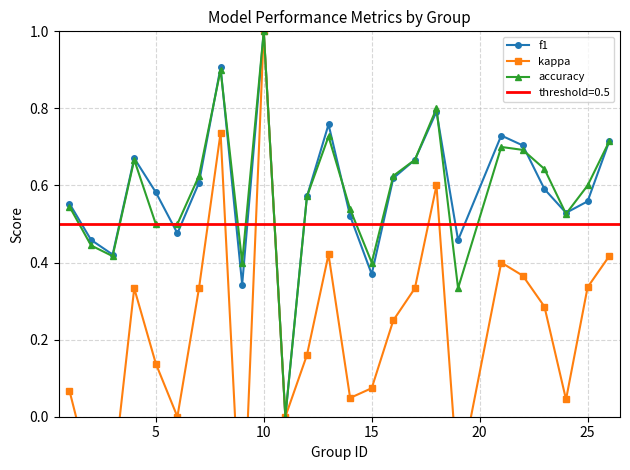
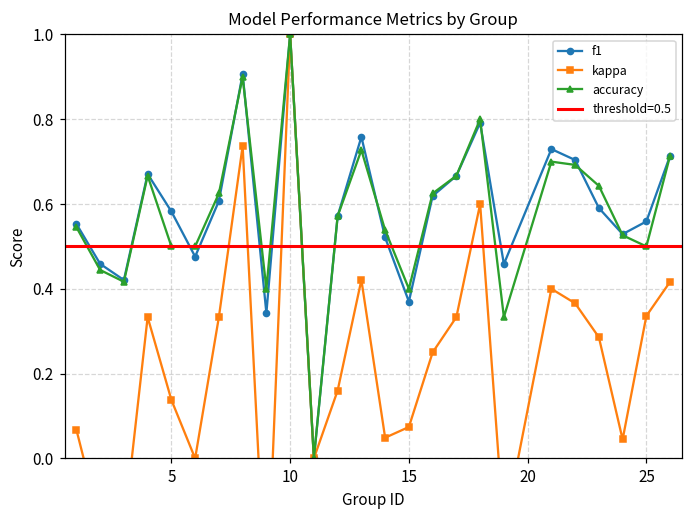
accuracy, 25: 0.6 -> 0.5
